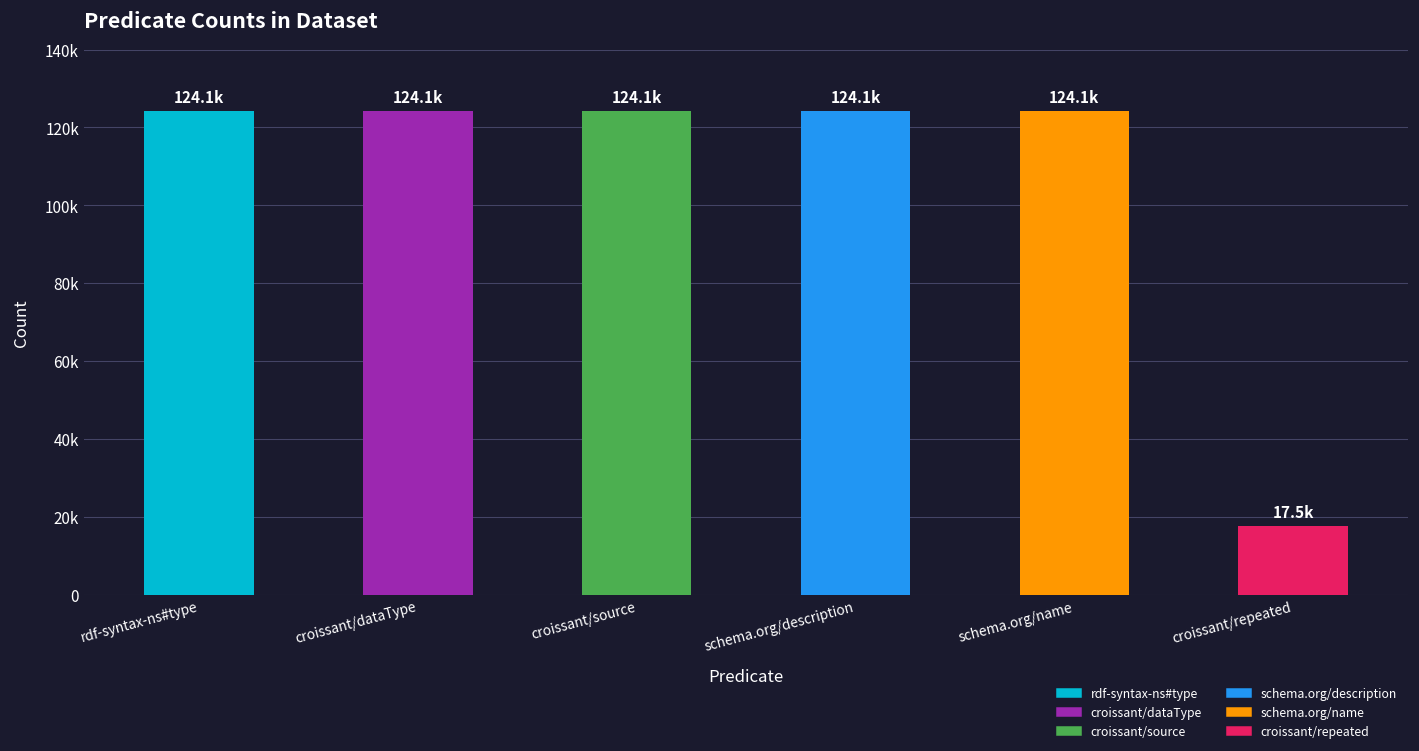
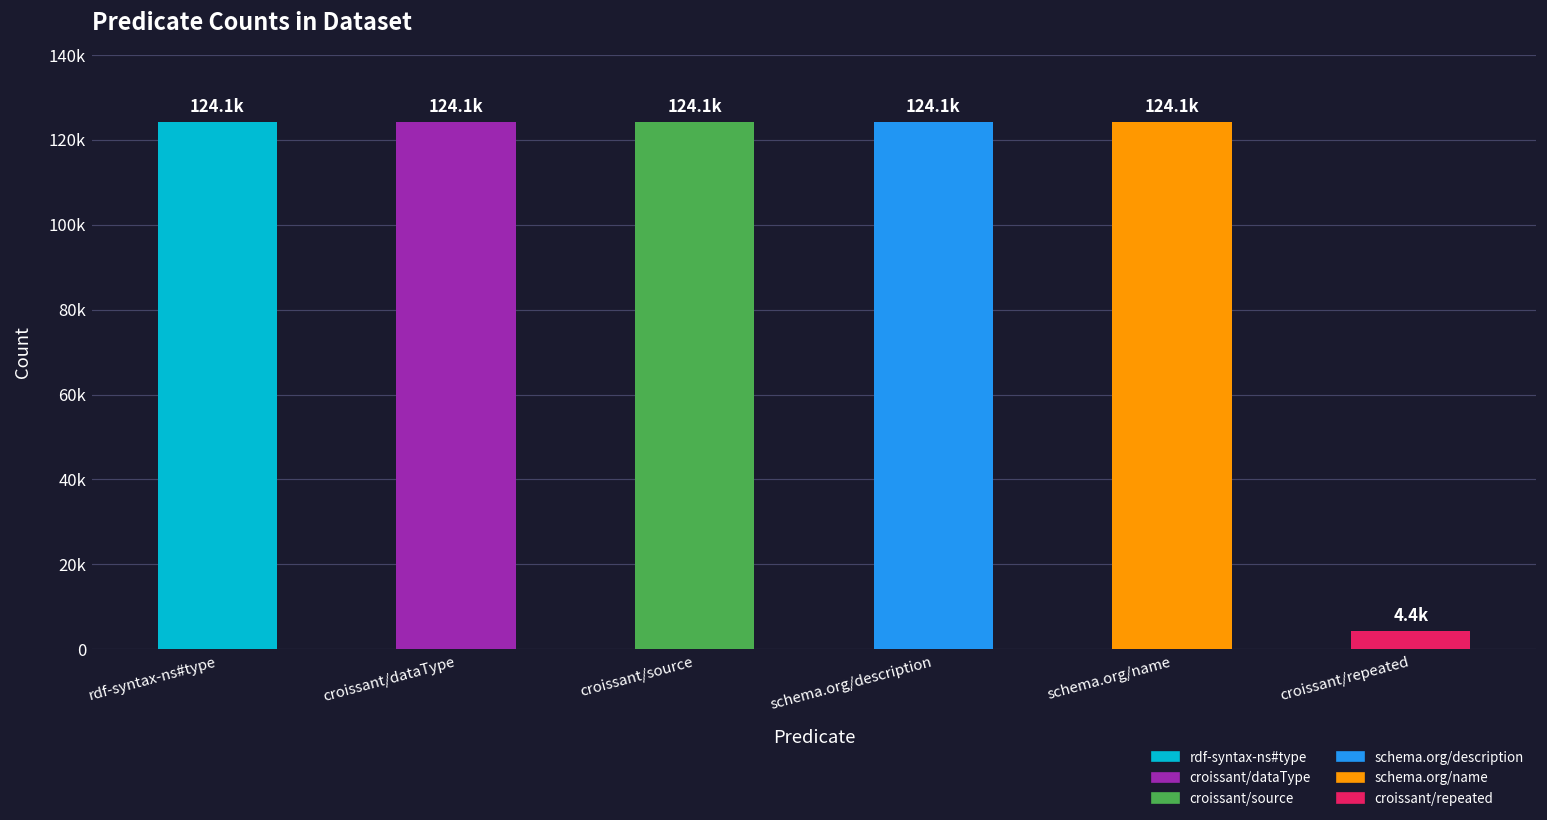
croissant/repeated: 17.5k -> 4.4k
